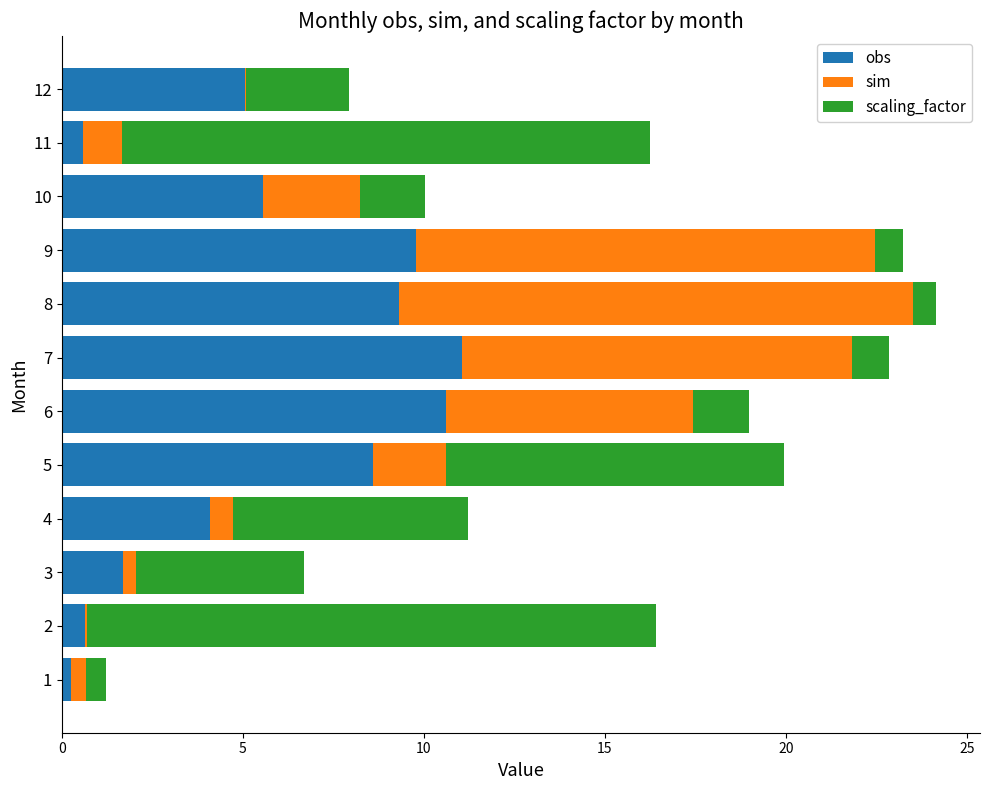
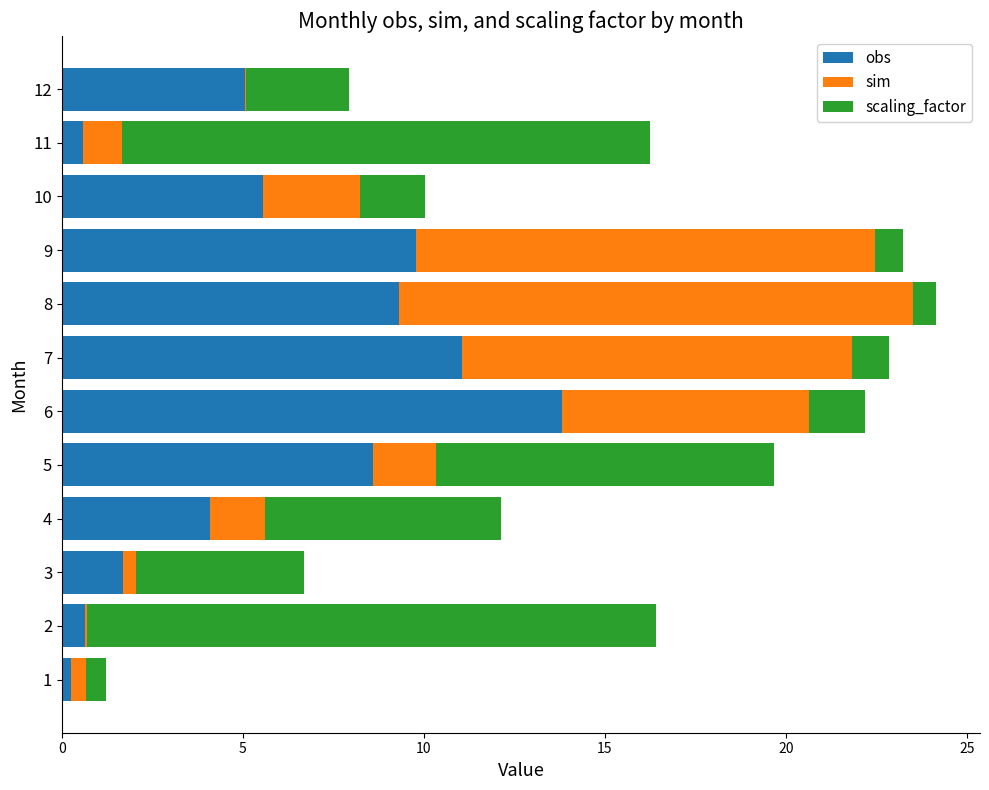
obs, 6: 10.6 -> 13.8
sim, 5: 2.0 -> 1.7
sim, 4: 0.6 -> 1.5
